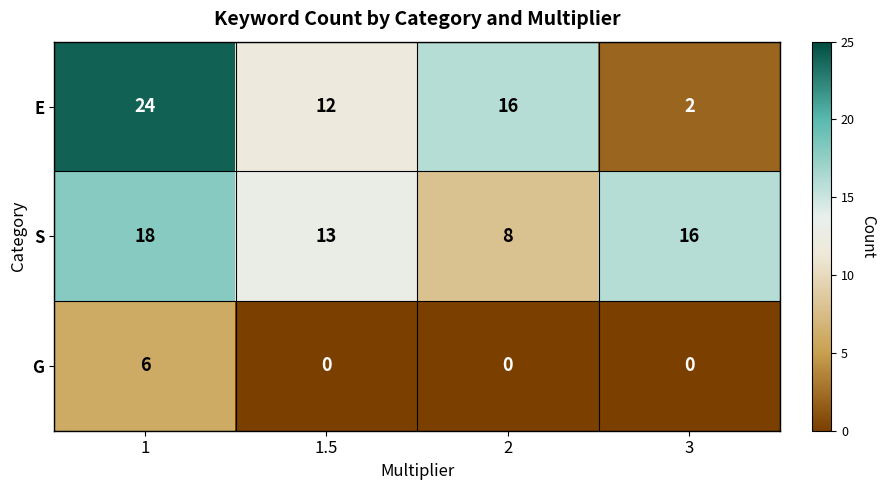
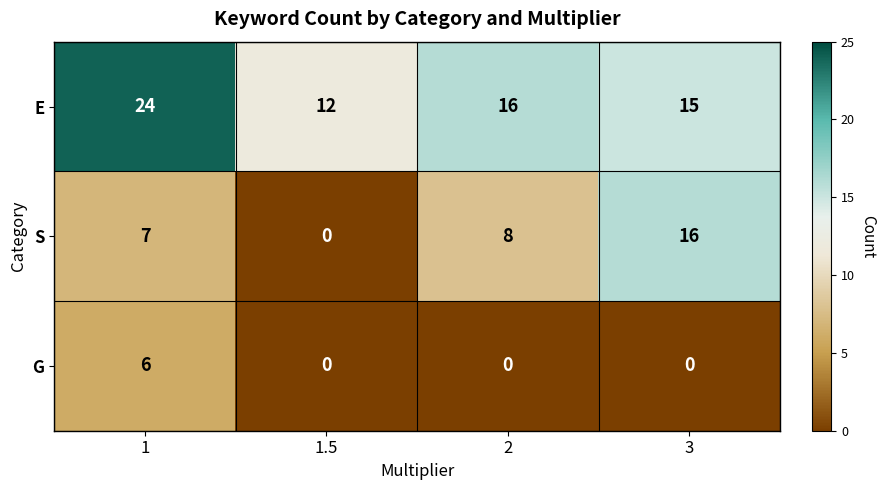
E, 3: 2 -> 15
S, 1: 18 -> 7
S, 1.5: 13 -> 0
